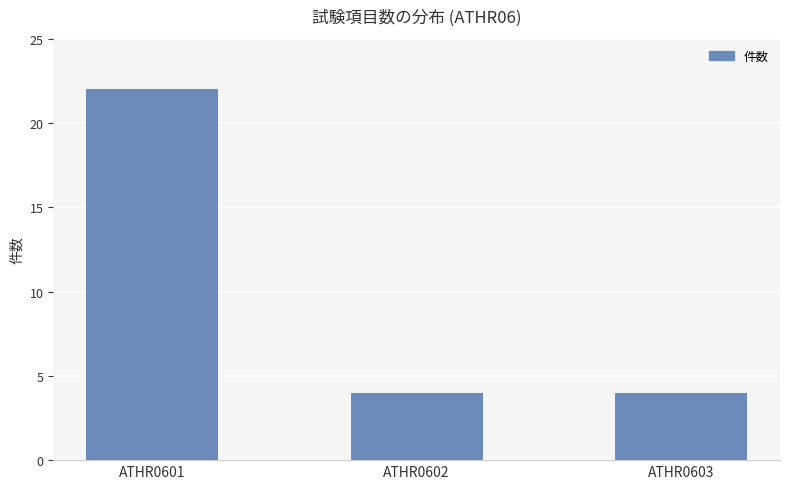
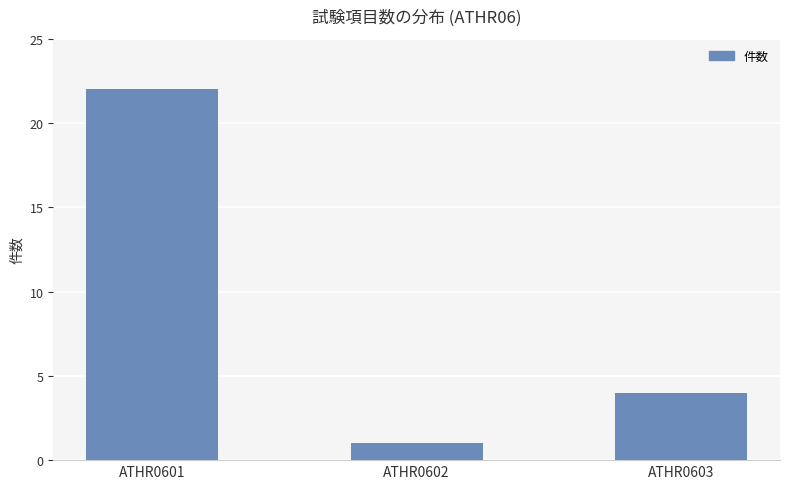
ATHR0602: 4 -> 1
